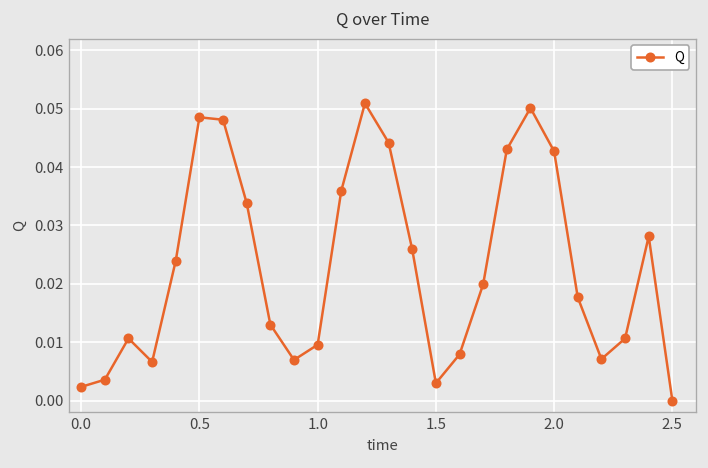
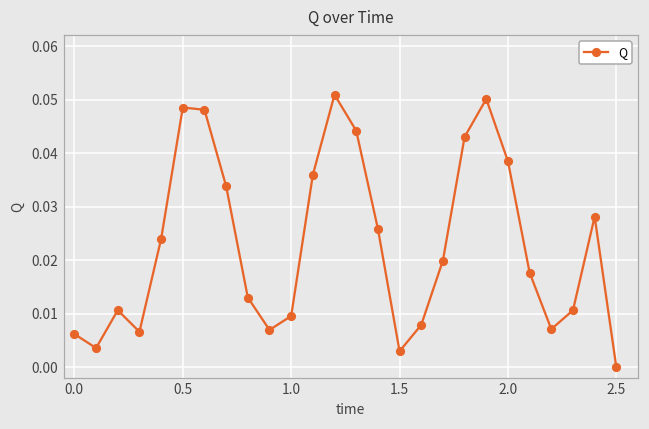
0.0: 0.002 -> 0.006
2.0: 0.043 -> 0.038
